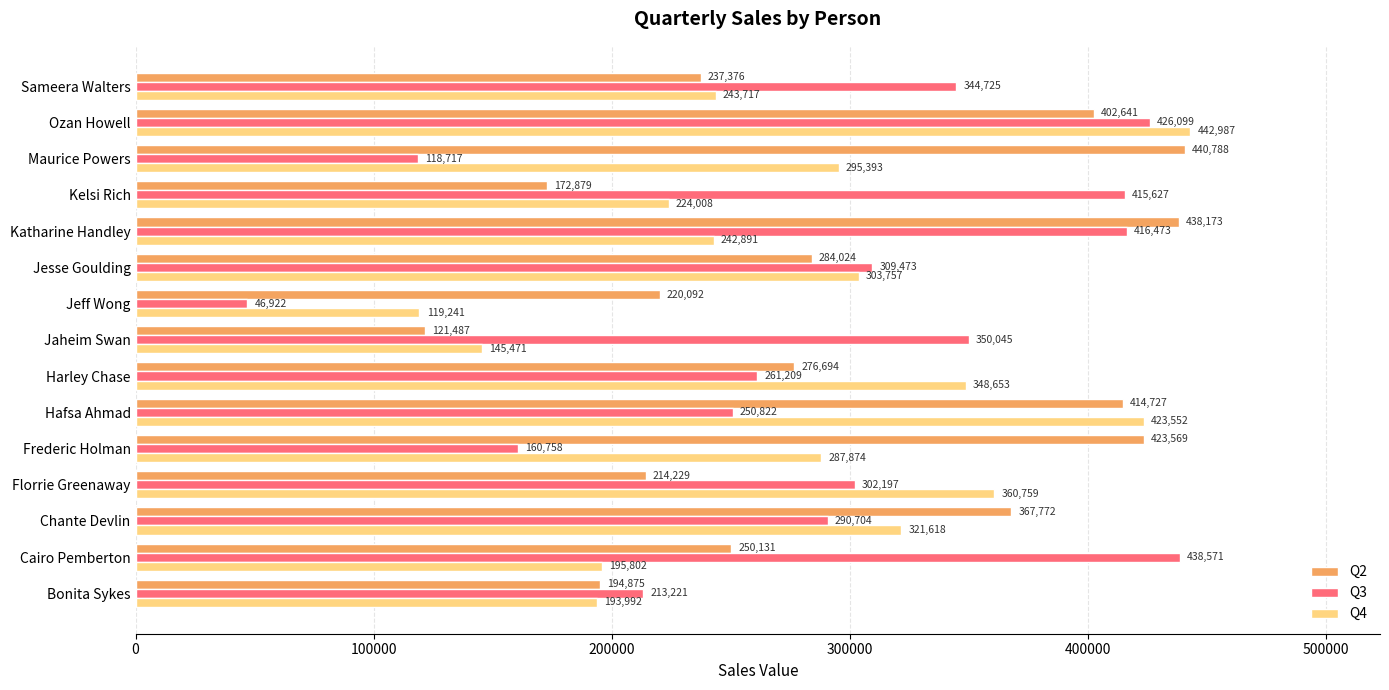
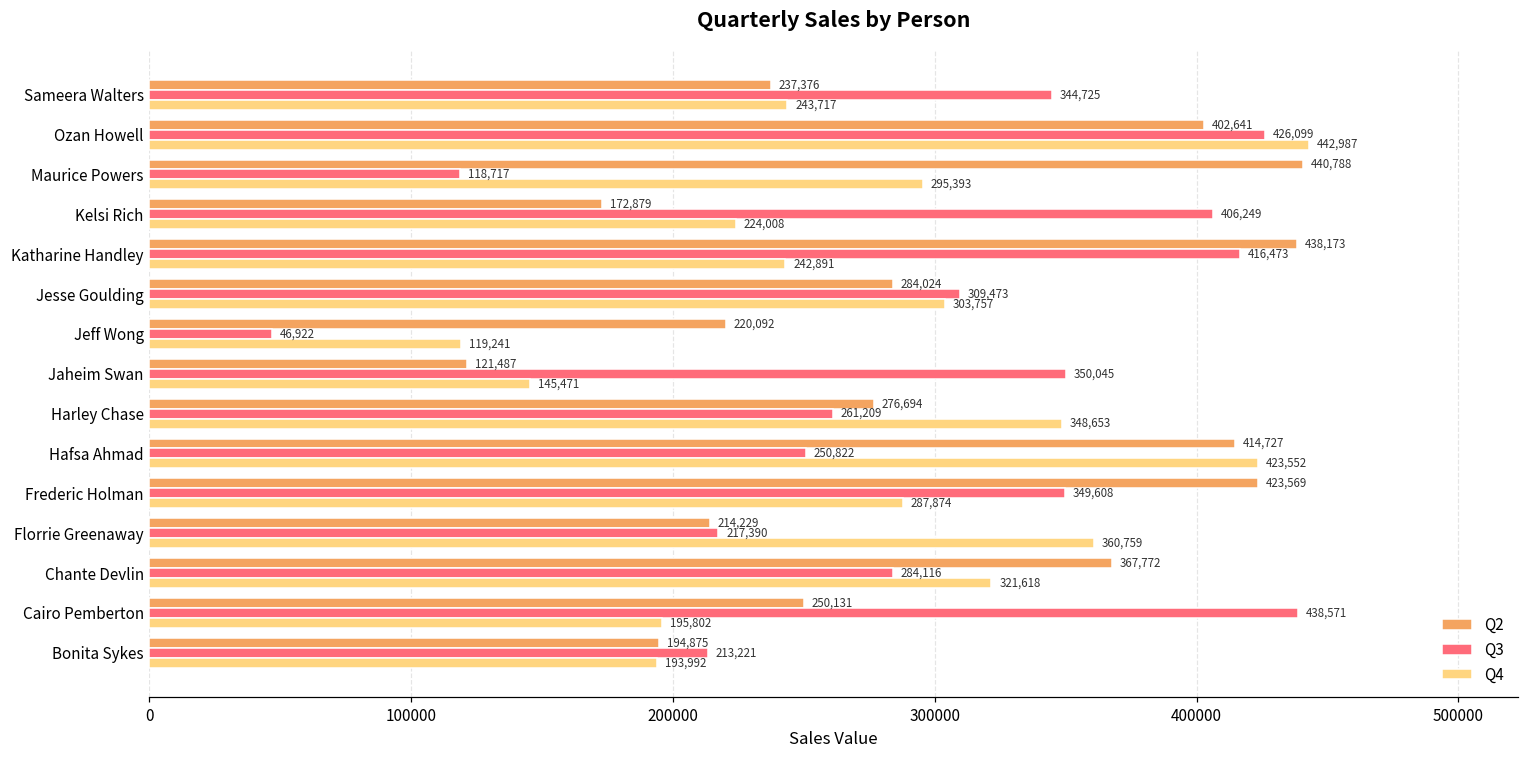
Q3, Kelsi Rich: 415,627 -> 406,249
Q3, Frederic Holman: 160,758 -> 349,608
Q3, Florrie Greenaway: 302,197 -> 217,390
Q3, Chante Devlin: 290,704 -> 284,116
